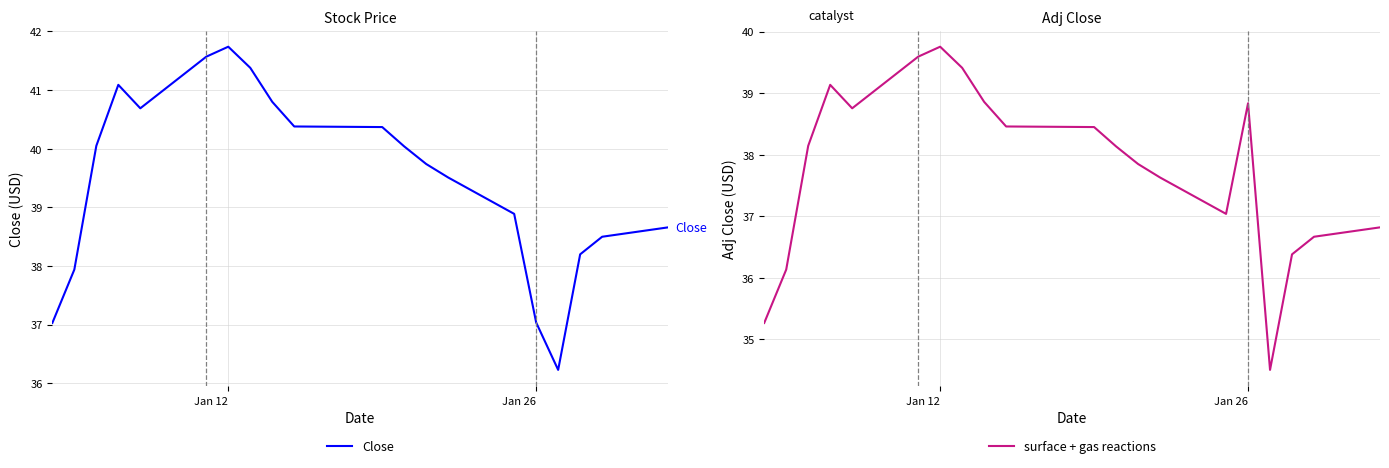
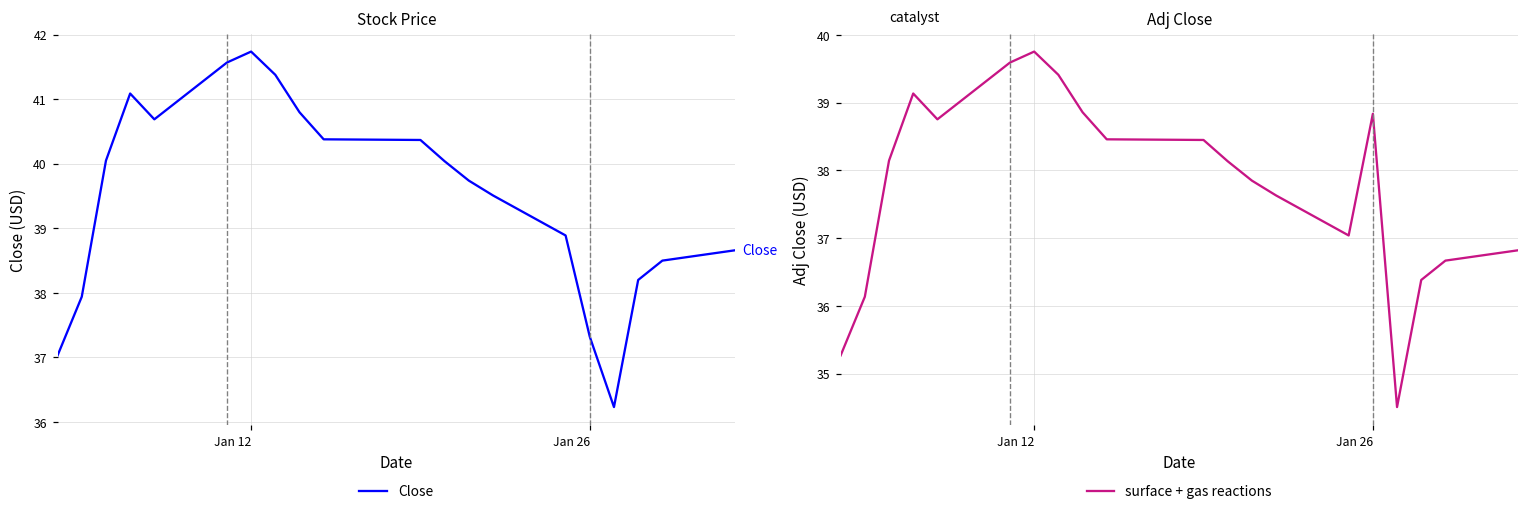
Stock Price, Jan 26: 37.0 -> 37.3
